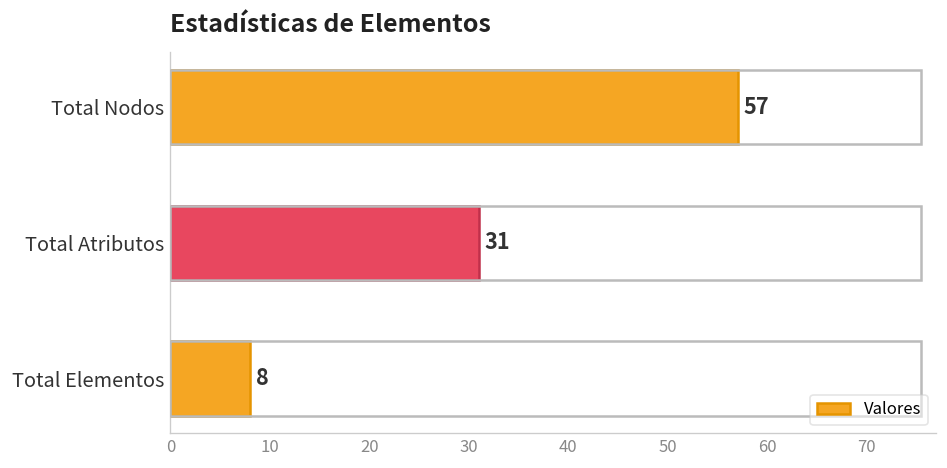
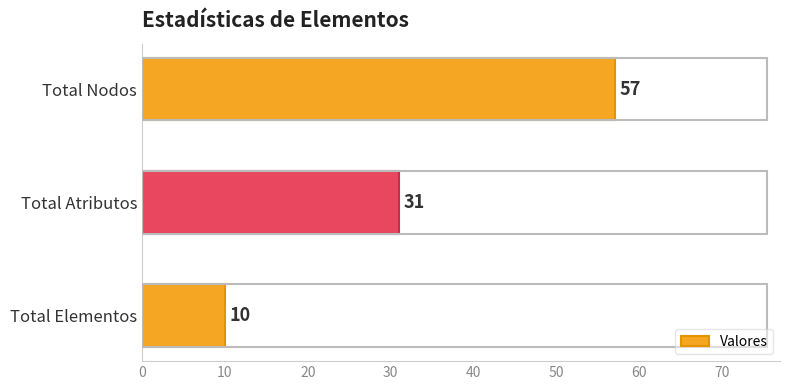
Total Elementos: 8 -> 10
